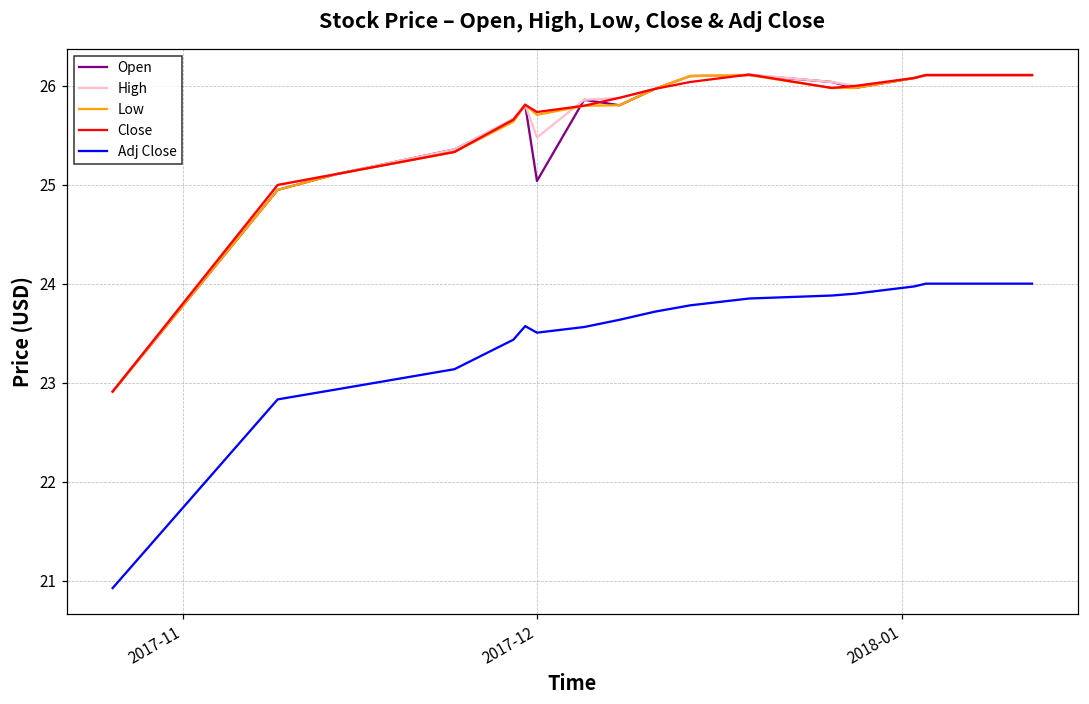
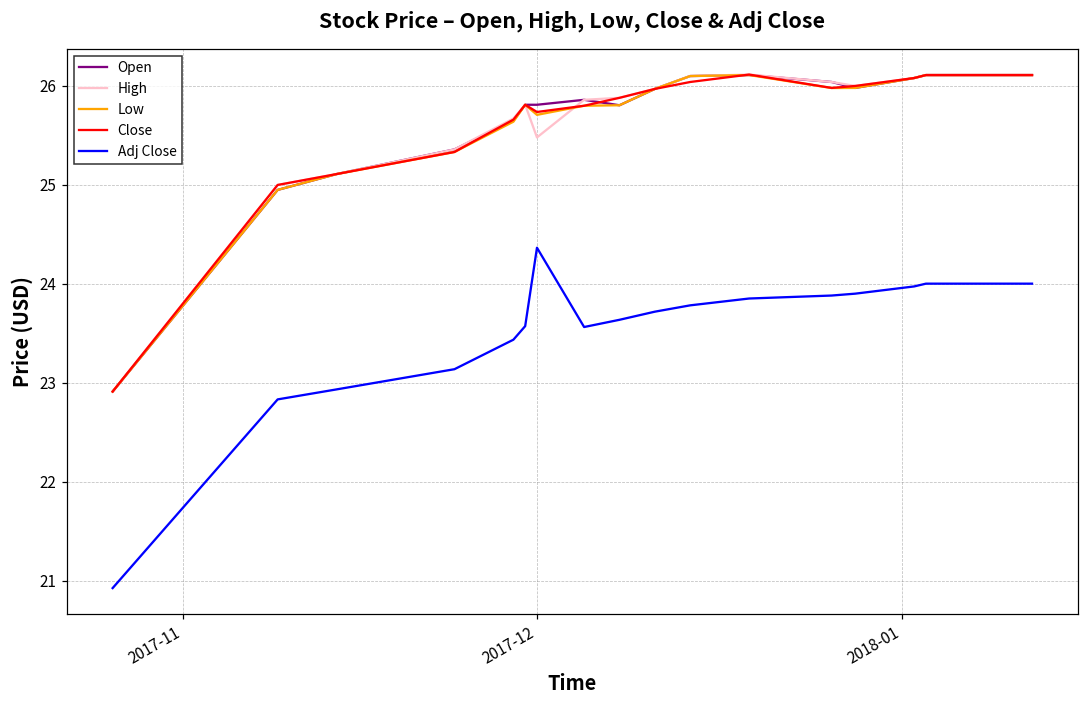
Open, 2017-12: 25.0 -> 25.8
Adj Close, 2017-12: 23.5 -> 24.4
